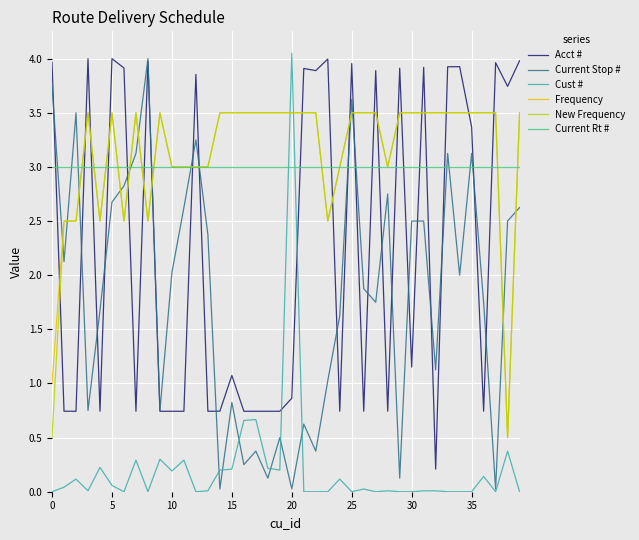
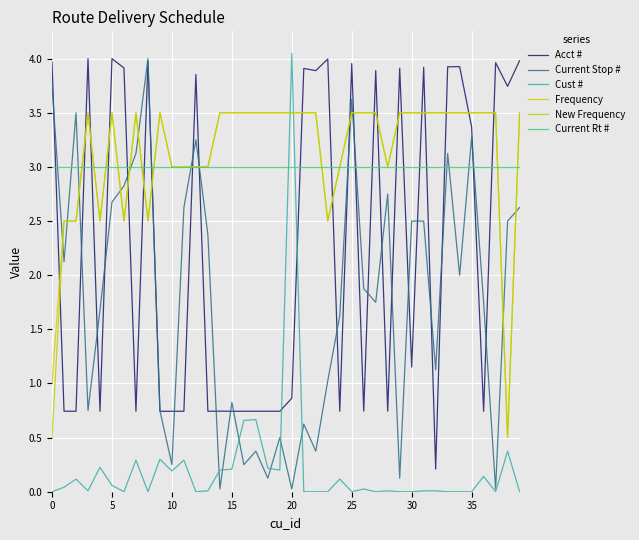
Current Stop #, 10: 2.03 -> 0.25
Acct #, 15: 1.07 -> 0.74
Current Stop #, 35: 3.13 -> 3.28
